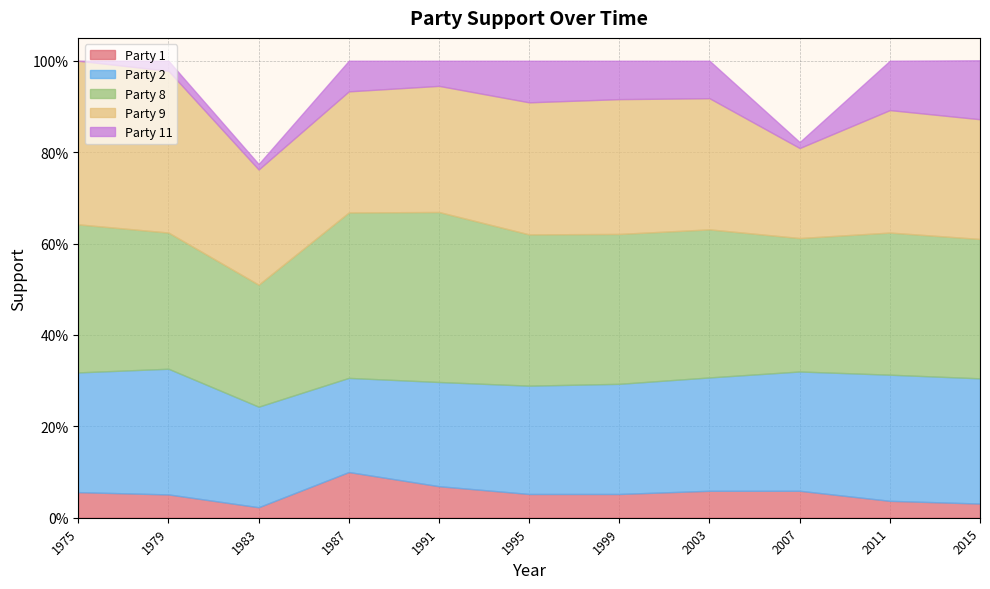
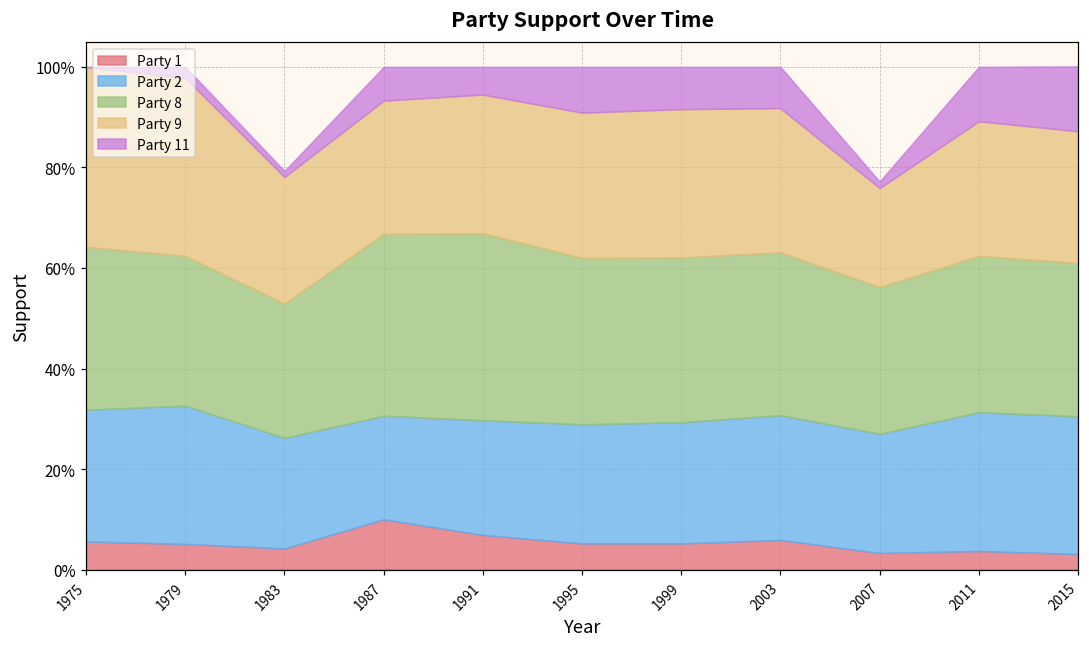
Party 1, 1983: 2% -> 4%
Party 1, 2007: 6% -> 3%
Party 2, 2007: 26% -> 24%
